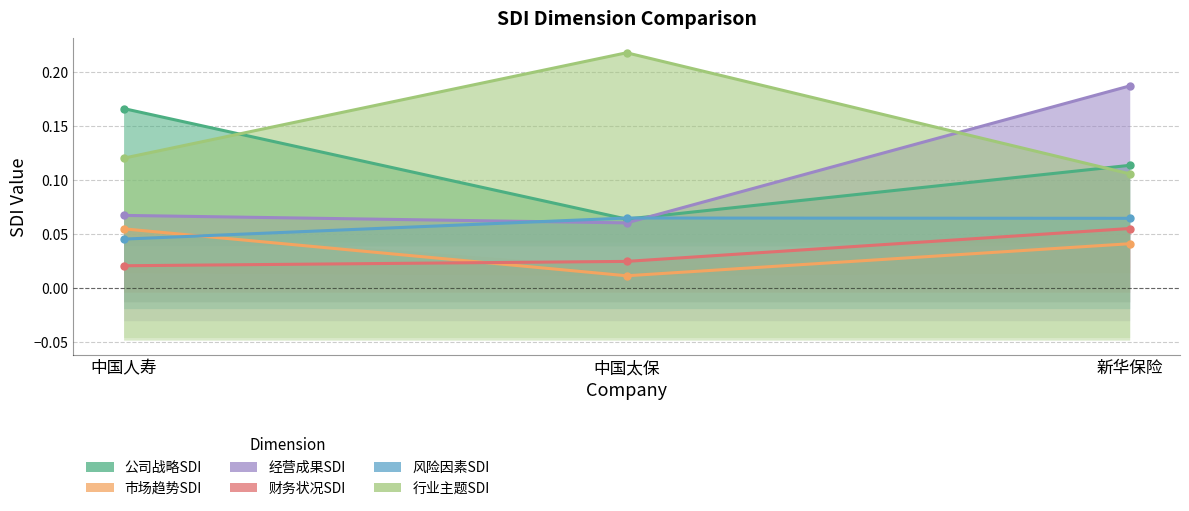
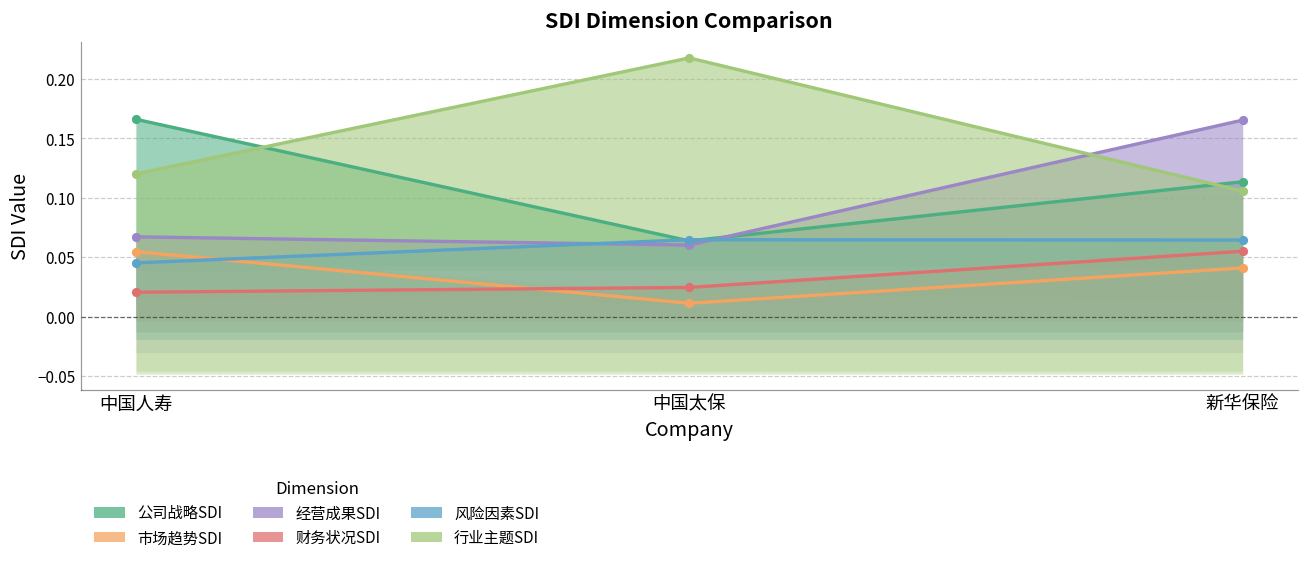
经营成果SDI, 新华保险: 0.187 -> 0.165
